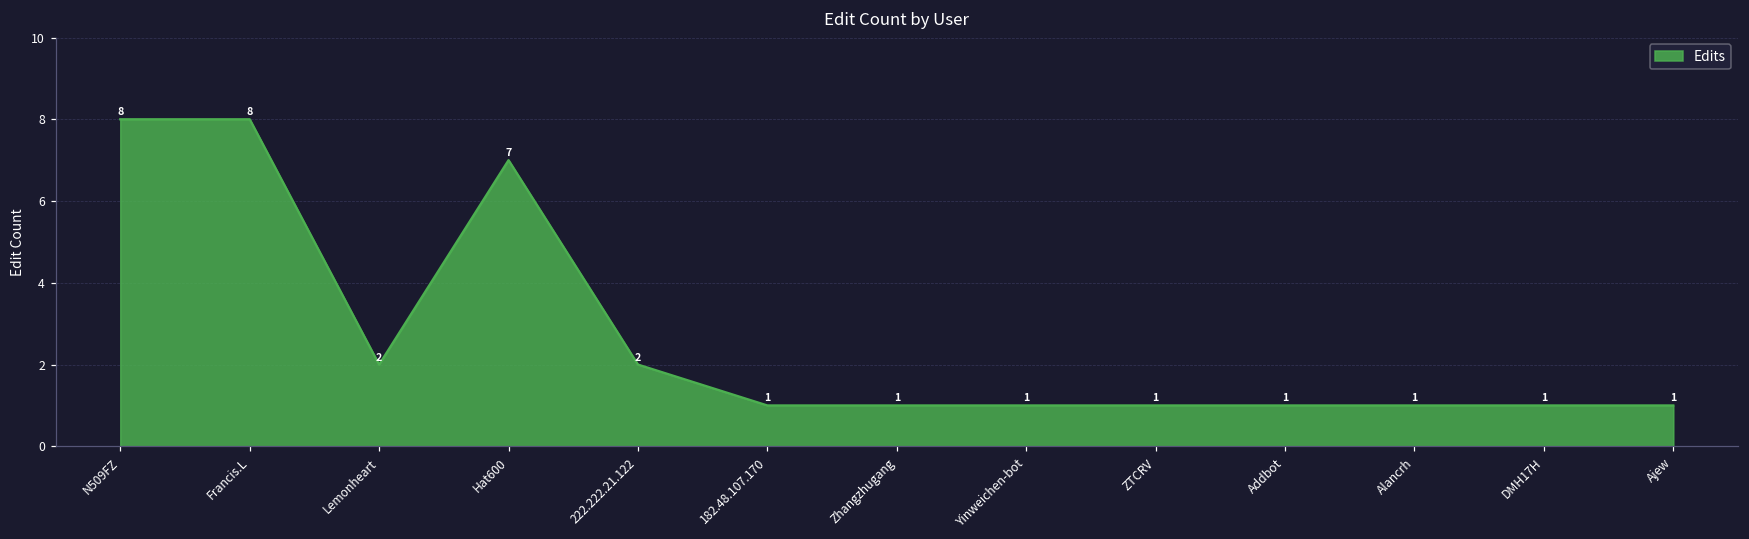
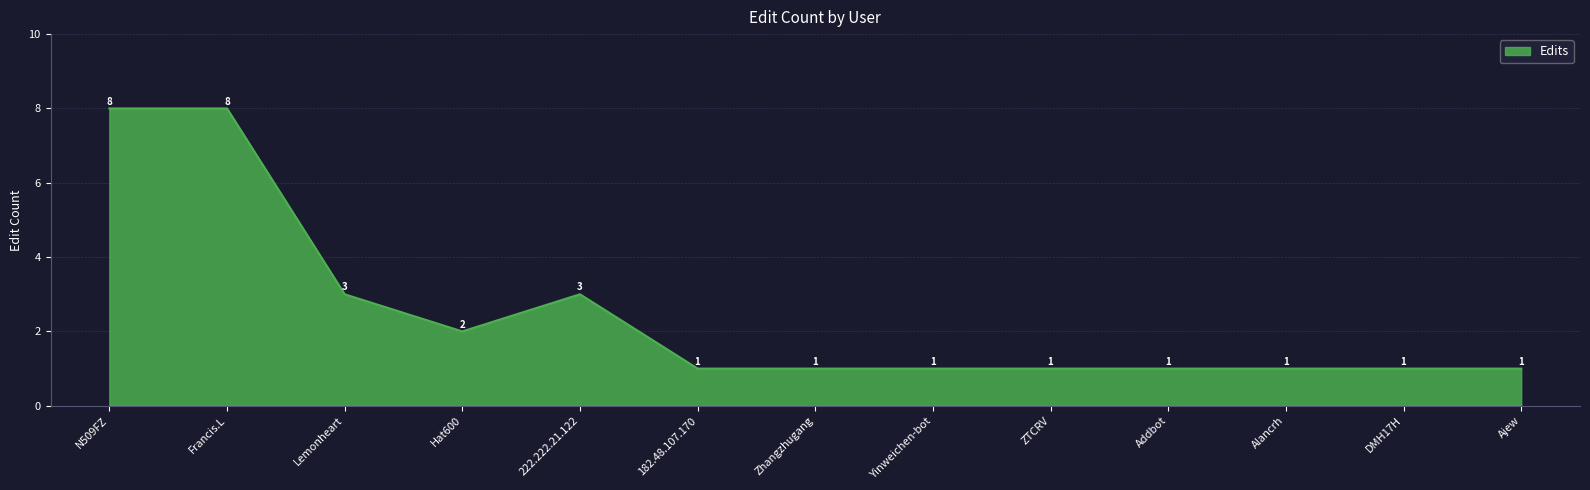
Lemonheart: 2 -> 3
Hat600: 7 -> 2
222.222.21.122: 2 -> 3
